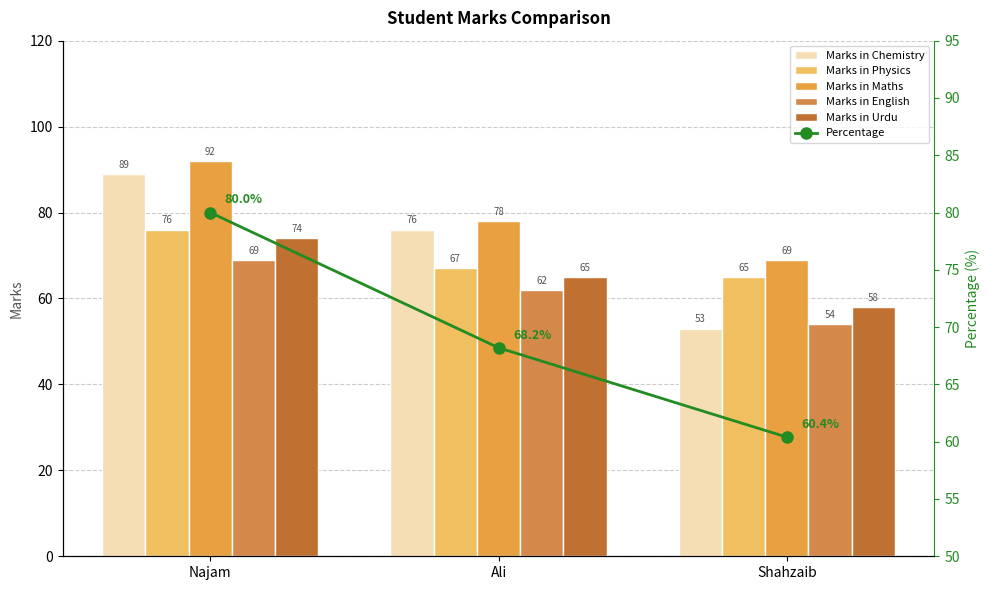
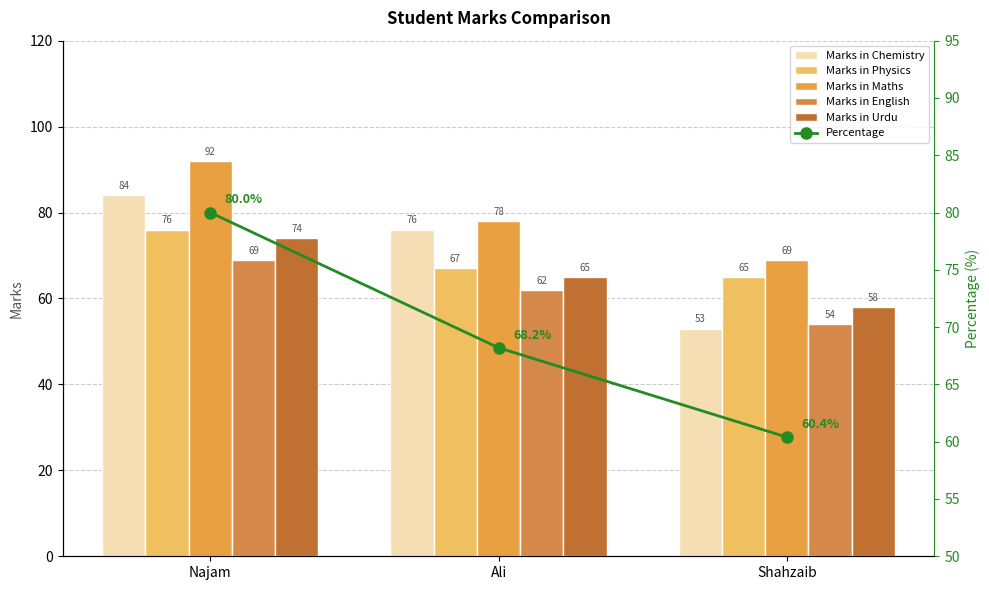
Marks in Chemistry, Najam: 89 -> 84
